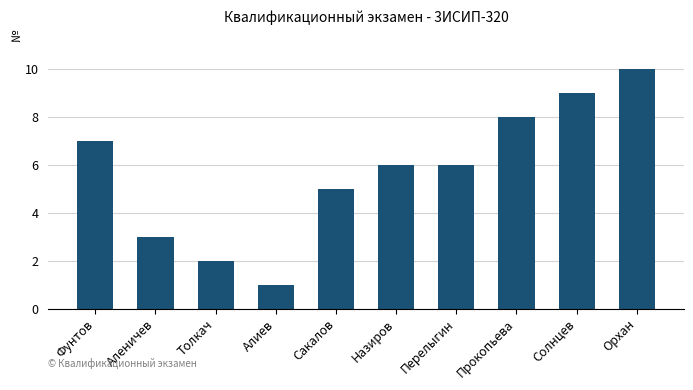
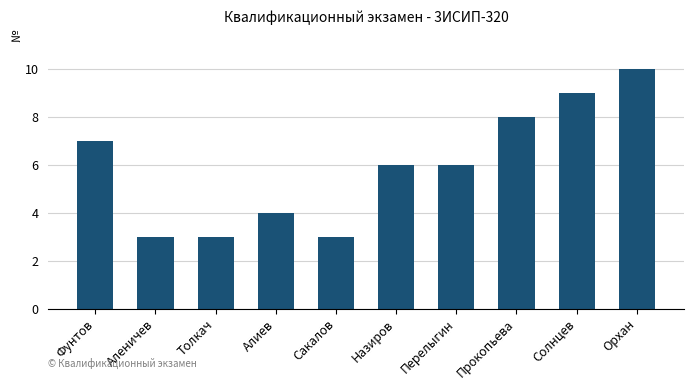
Толкач: 2 -> 3
Алиев: 1 -> 4
Сакалов: 5 -> 3
